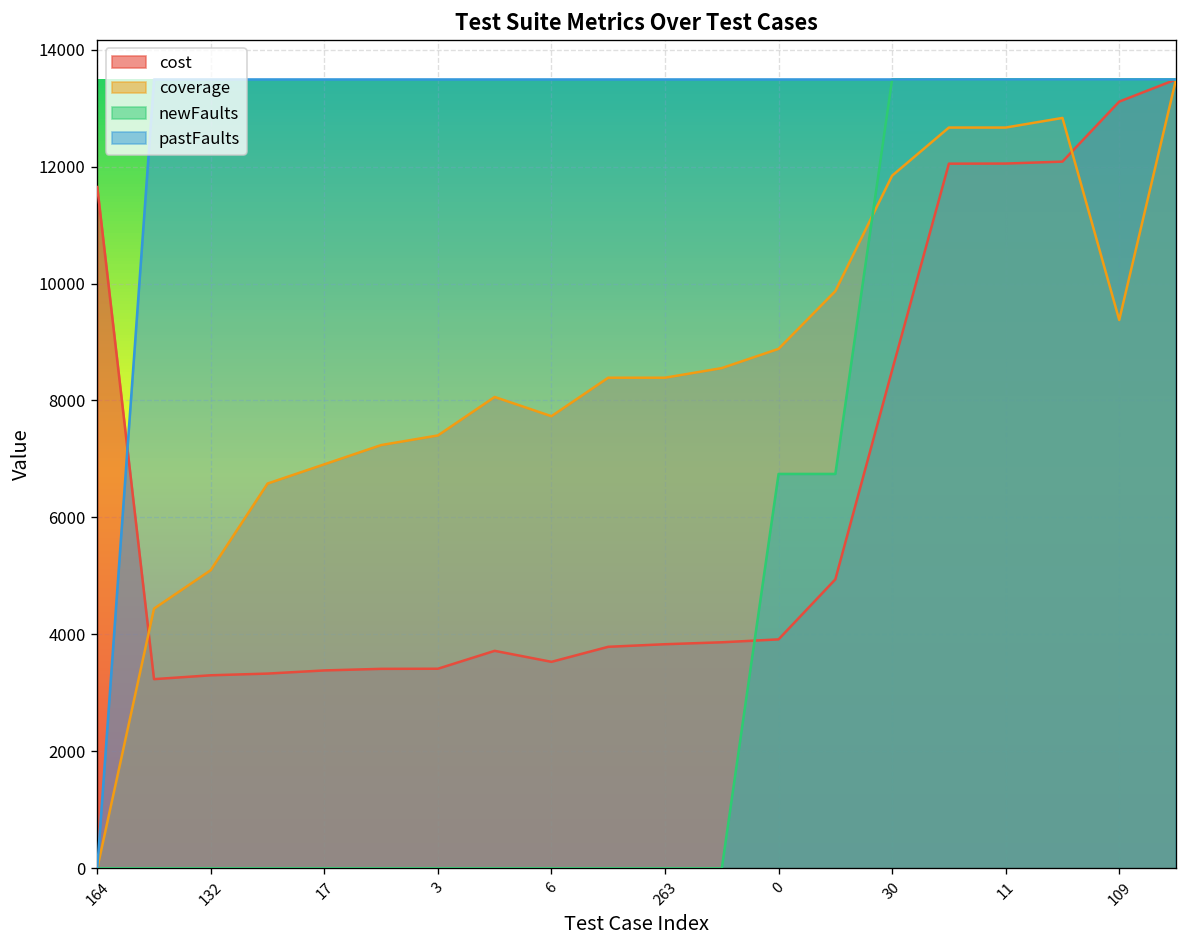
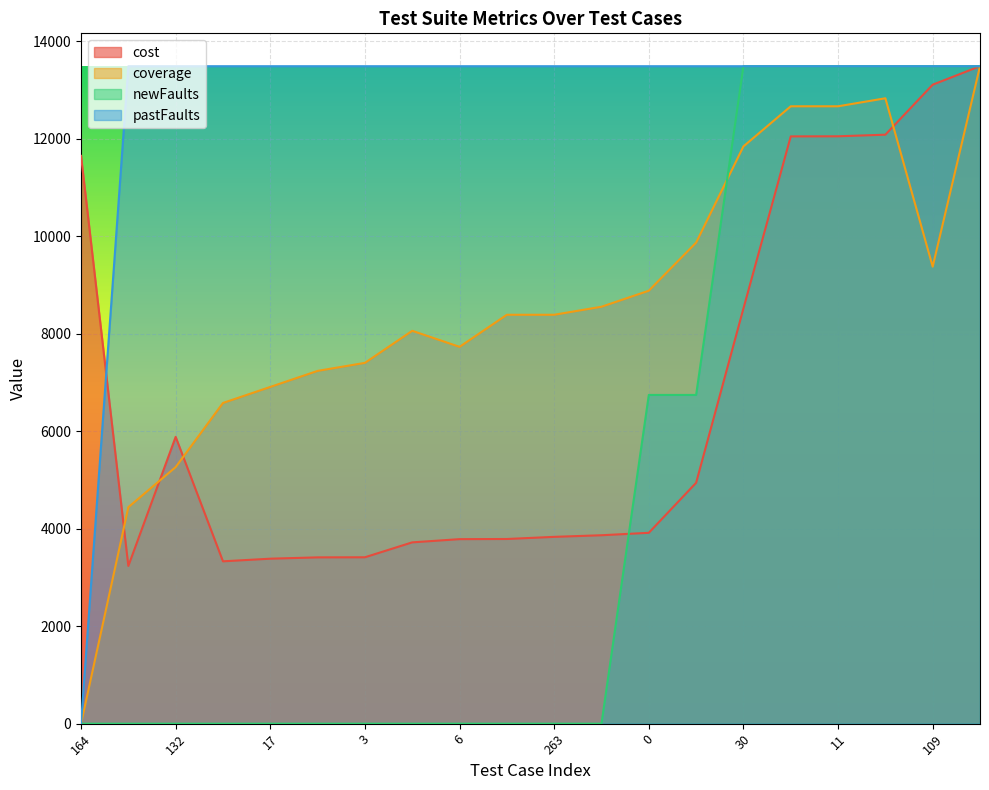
cost, 132: 3300 -> 5900
coverage, 132: 5100 -> 5300
cost, 6: 3500 -> 3800
